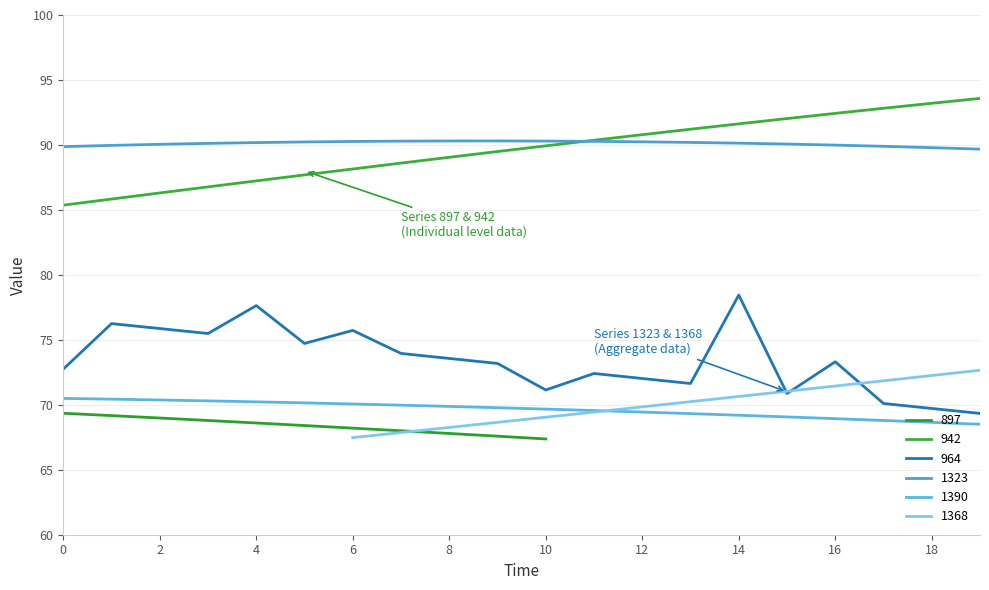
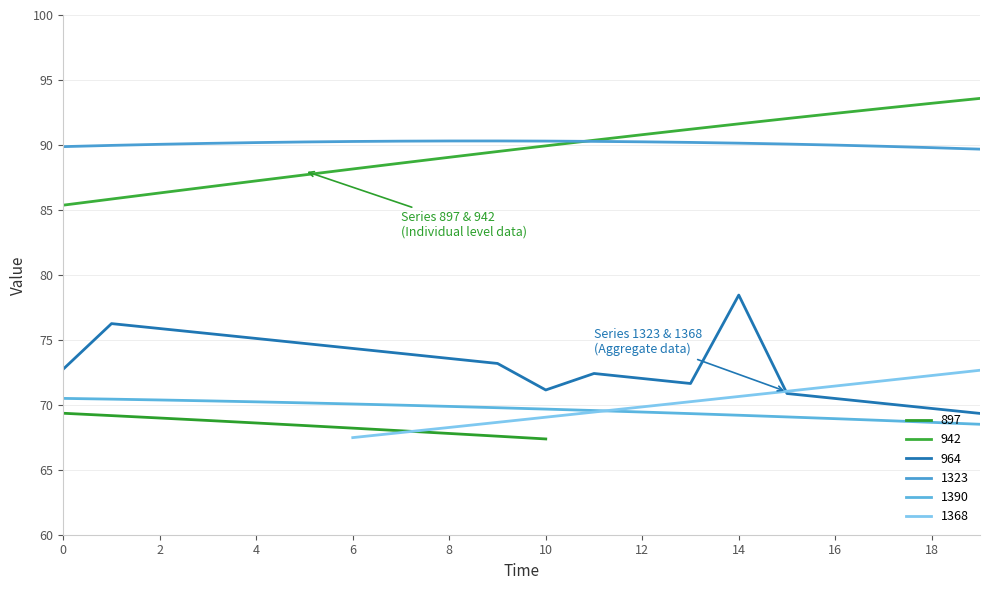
964, 4: 77.6 -> 75.1
964, 6: 75.7 -> 74.3
964, 16: 73.3 -> 70.5
